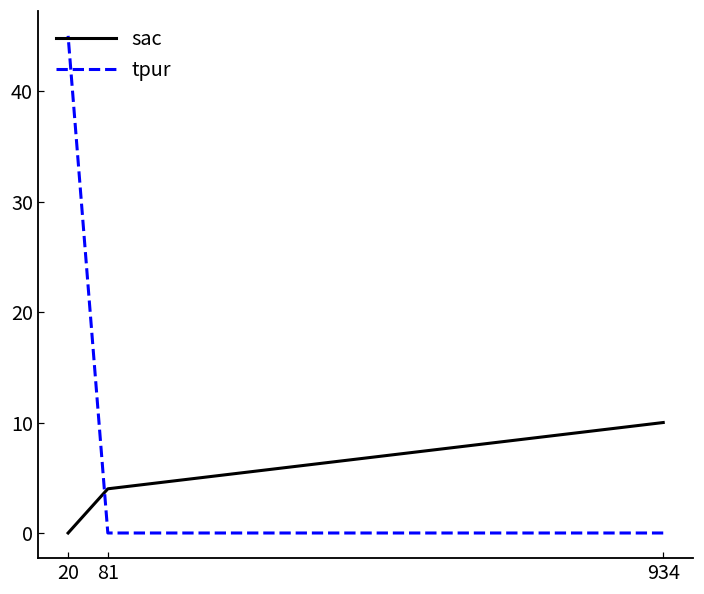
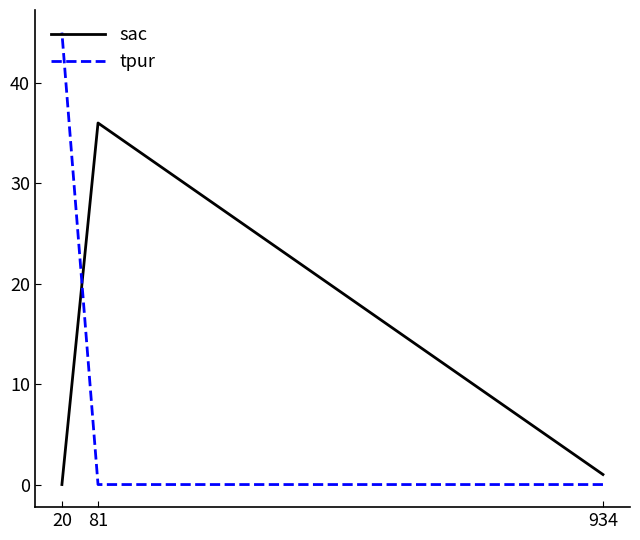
sac, 81: 4 -> 36
sac, 934: 10 -> 1
